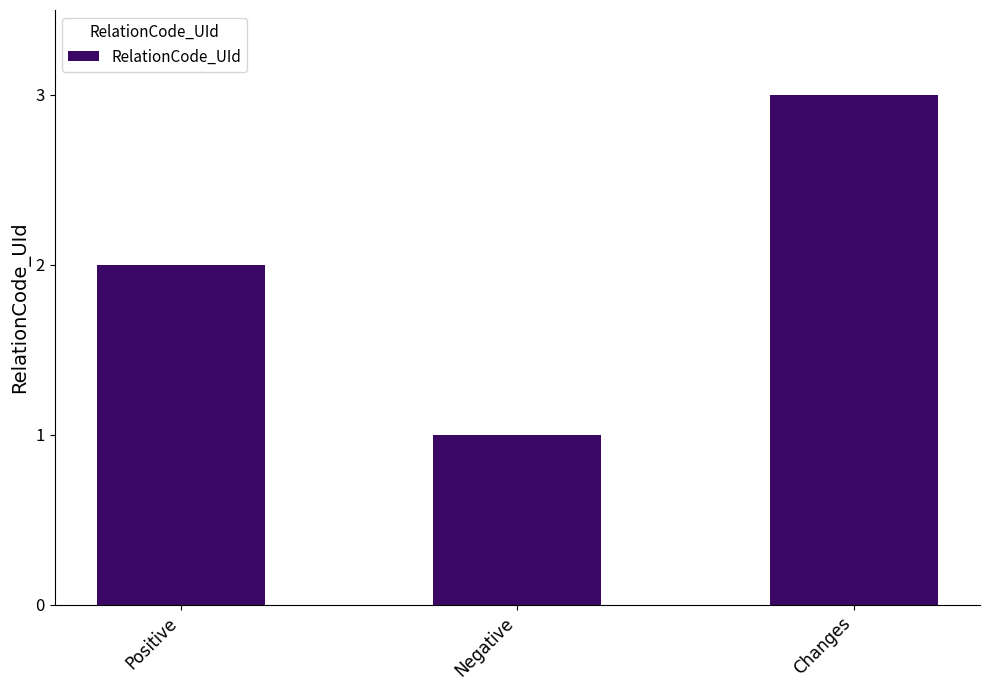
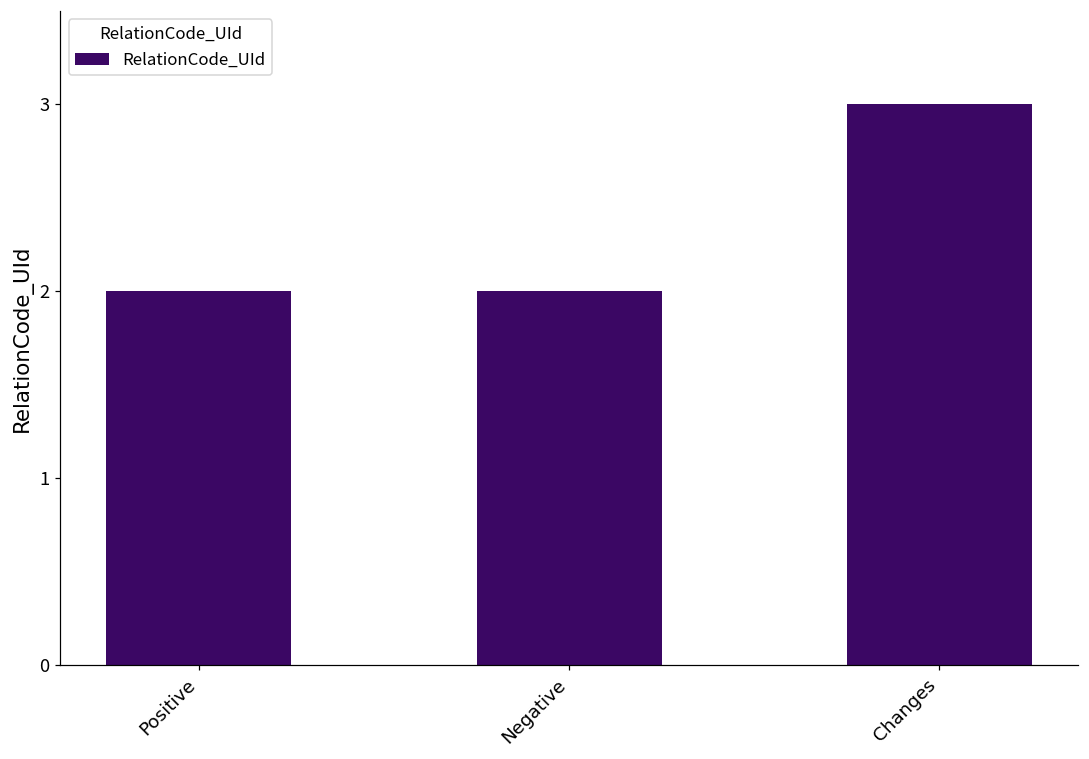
Negative: 1 -> 2
